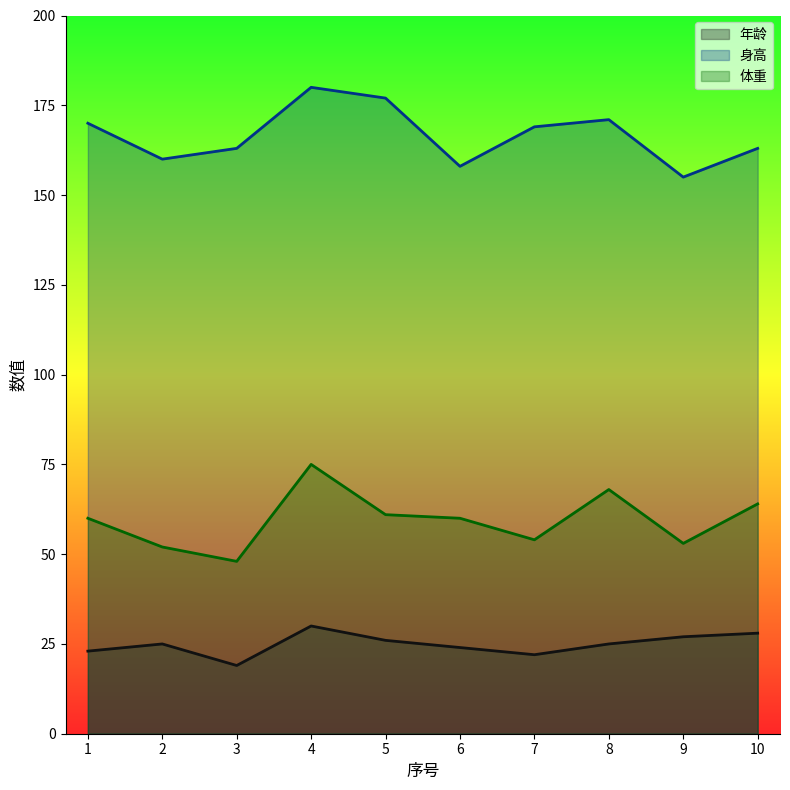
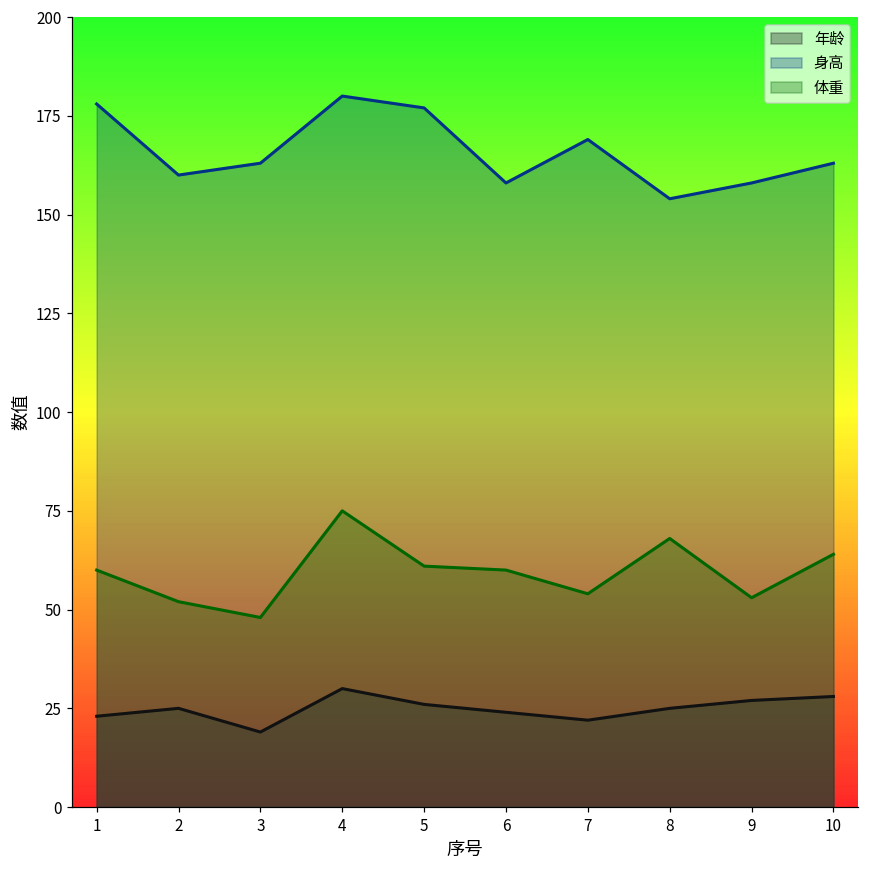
身高, 1: 170 -> 178
身高, 8: 171 -> 154
身高, 9: 155 -> 158
